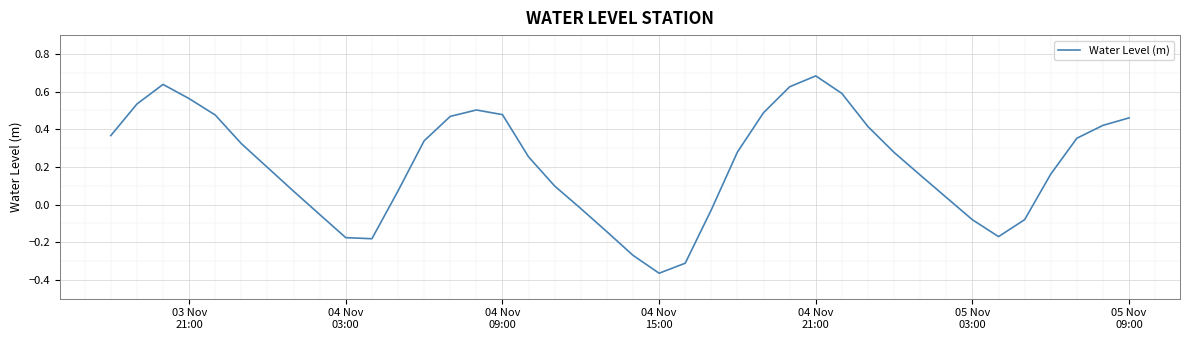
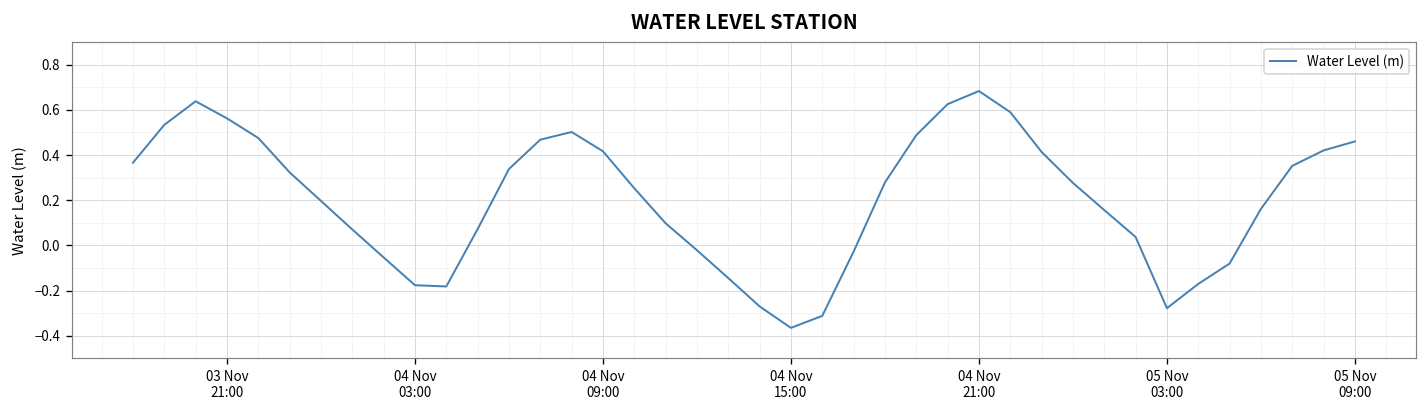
04 Nov 09:00: 0.48 -> 0.42
05 Nov 03:00: -0.08 -> -0.28
